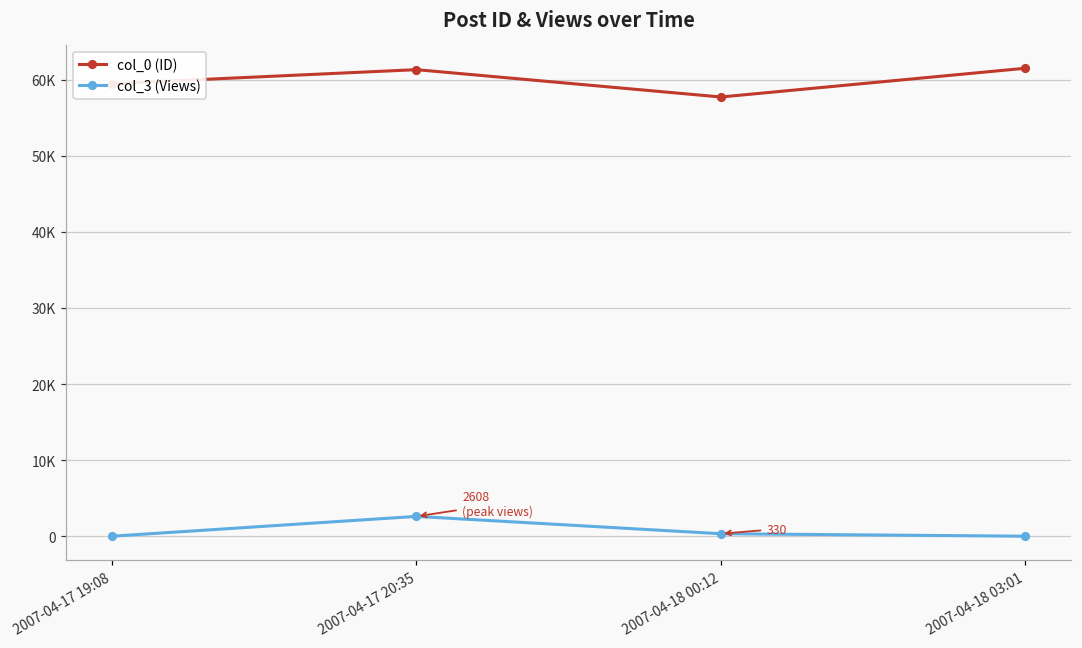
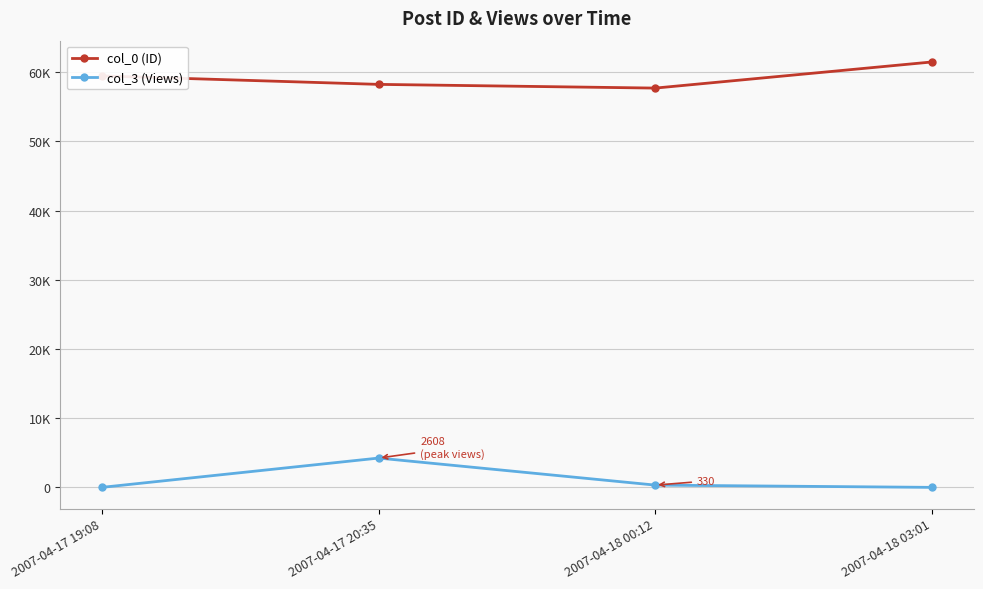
col_0 (ID), 2007-04-17 20:35: 61000 -> 58000
col_3 (Views), 2007-04-17 20:35: 3000 -> 4000
